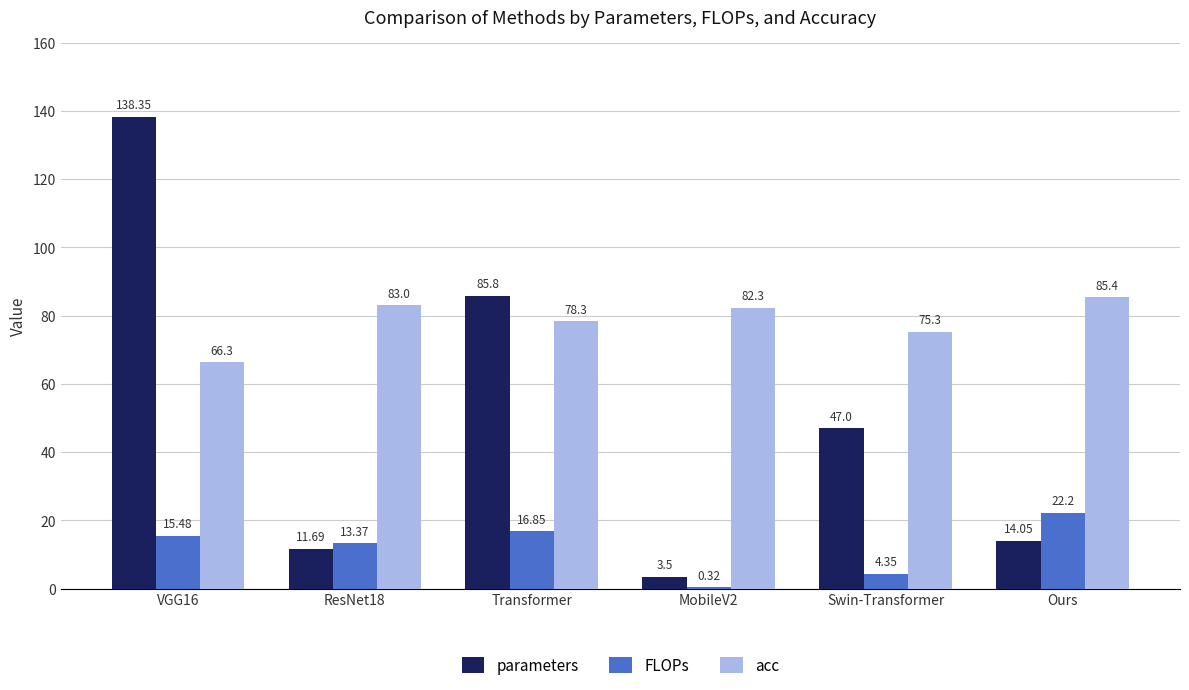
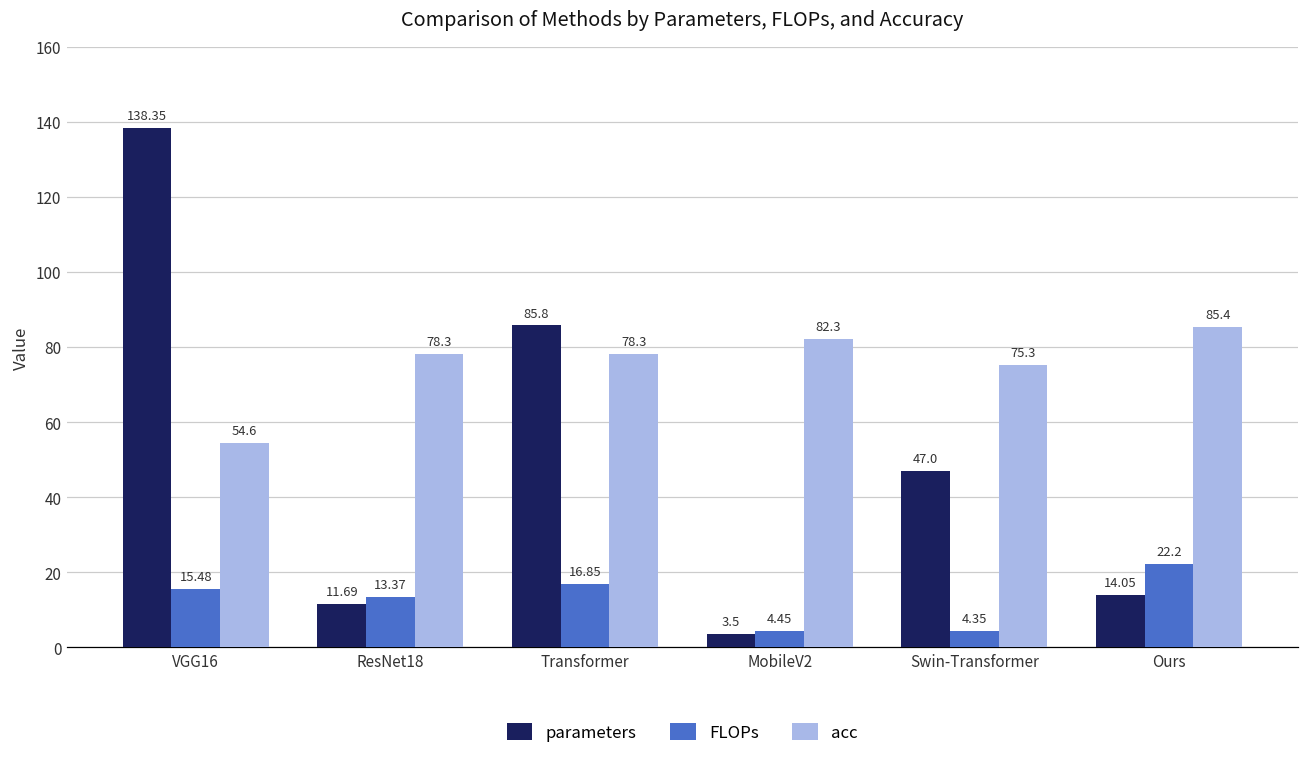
acc, VGG16: 66.3 -> 54.6
acc, ResNet18: 83.0 -> 78.3
FLOPs, MobileV2: 0.32 -> 4.45
